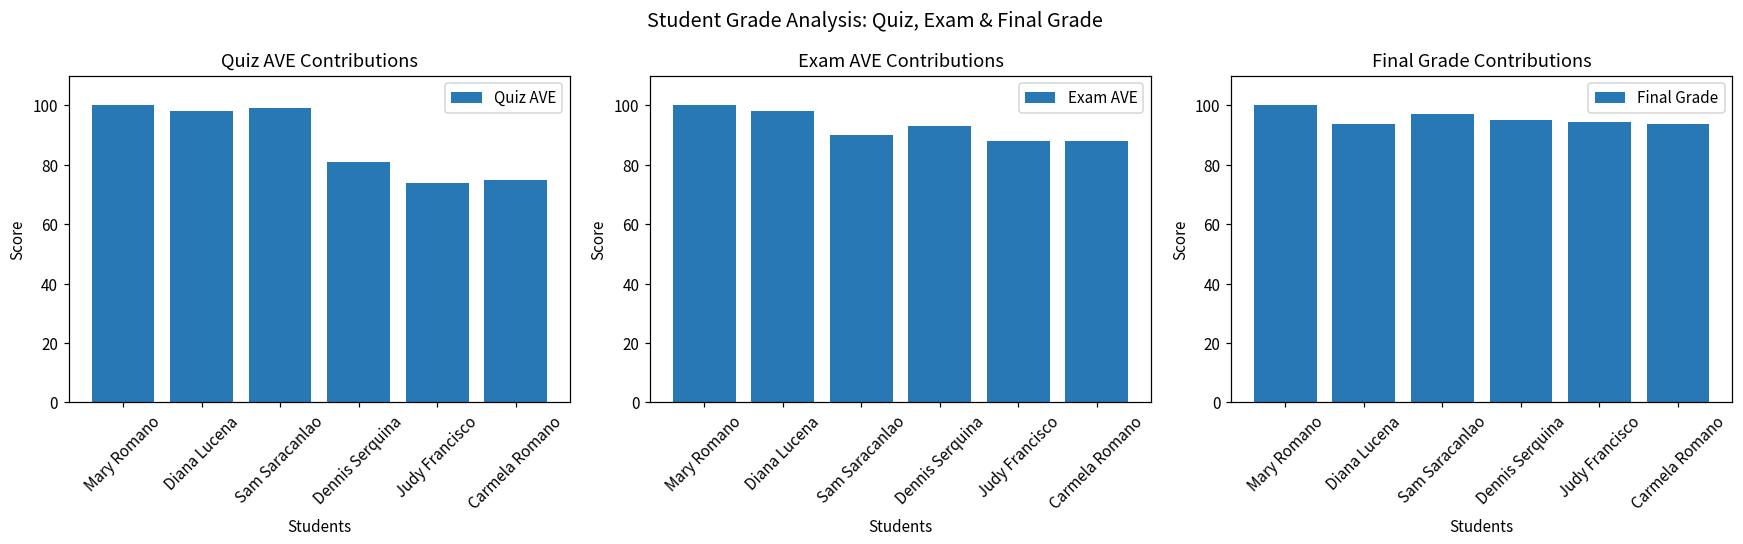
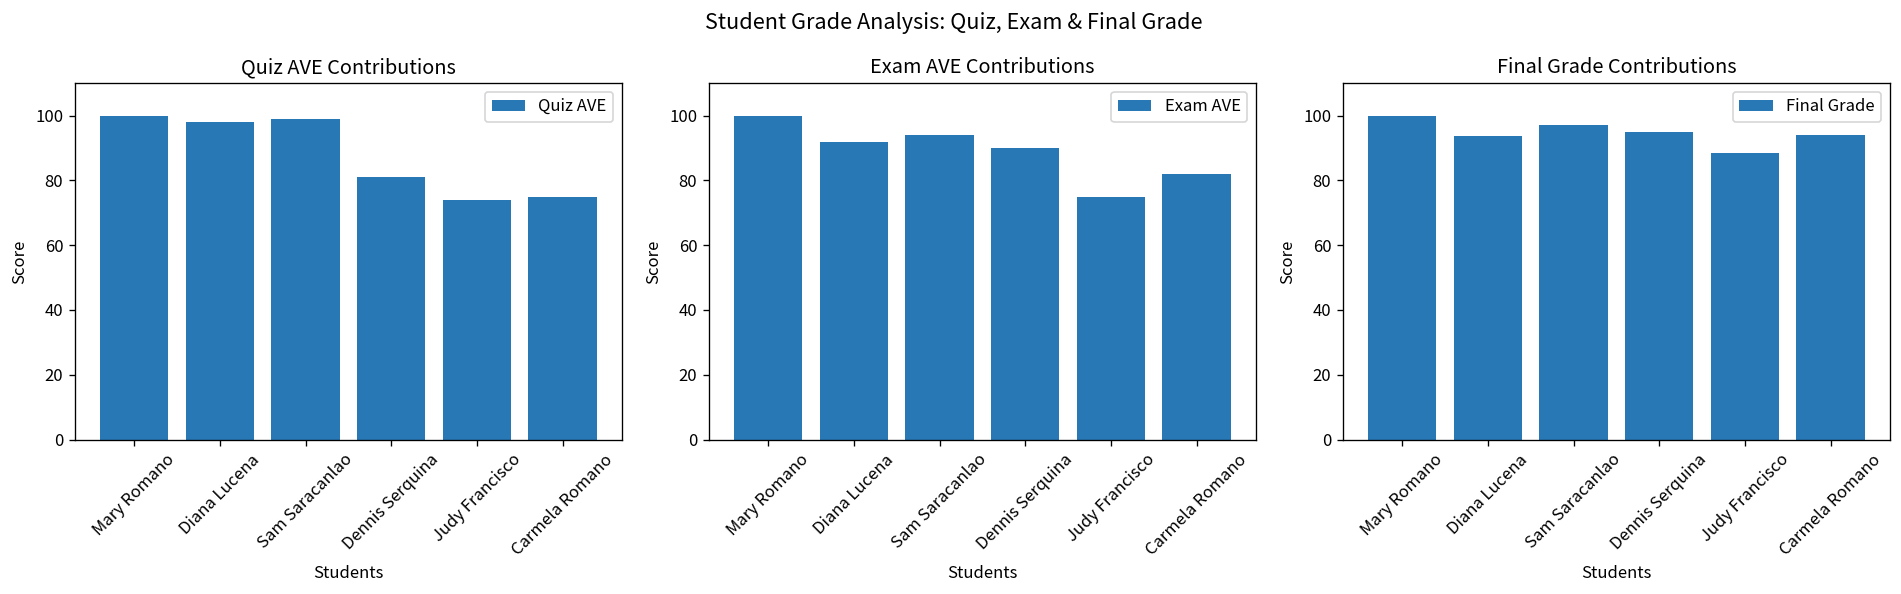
Exam AVE Contributions, Diana Lucena: 98 -> 92
Exam AVE Contributions, Sam Saracanlao: 90 -> 94
Exam AVE Contributions, Dennis Serquina: 93 -> 90
Exam AVE Contributions, Judy Francisco: 88 -> 75
Exam AVE Contributions, Carmela Romano: 88 -> 82
Final Grade Contributions, Judy Francisco: 94 -> 89
